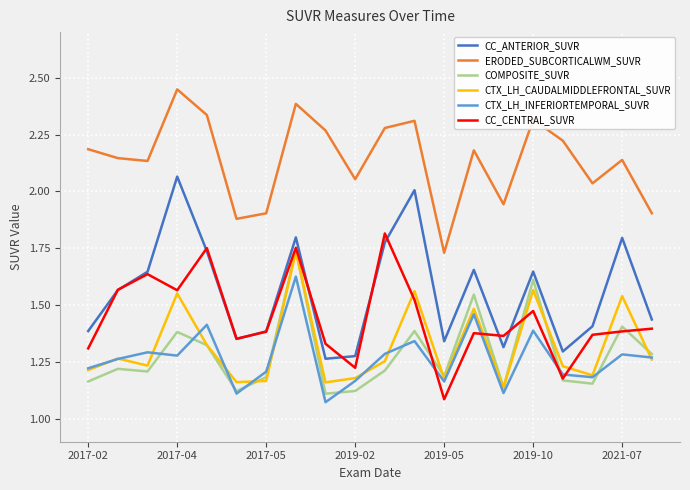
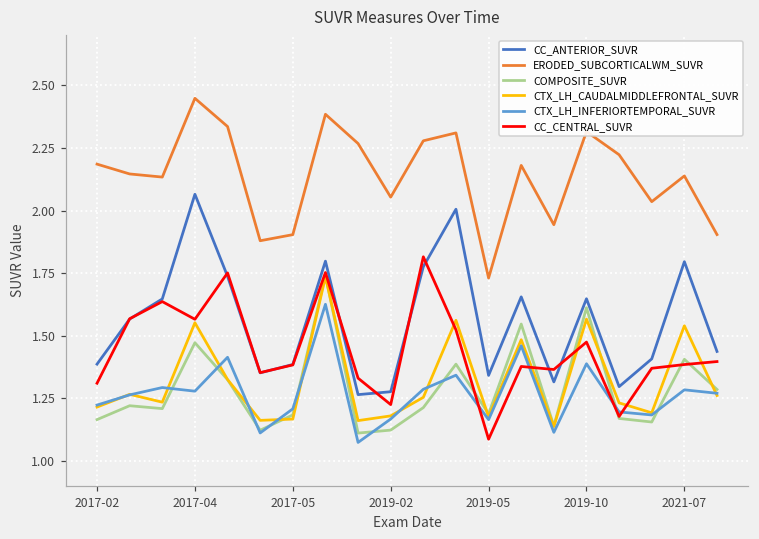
COMPOSITE_SUVR, 2017-04: 1.38 -> 1.47
